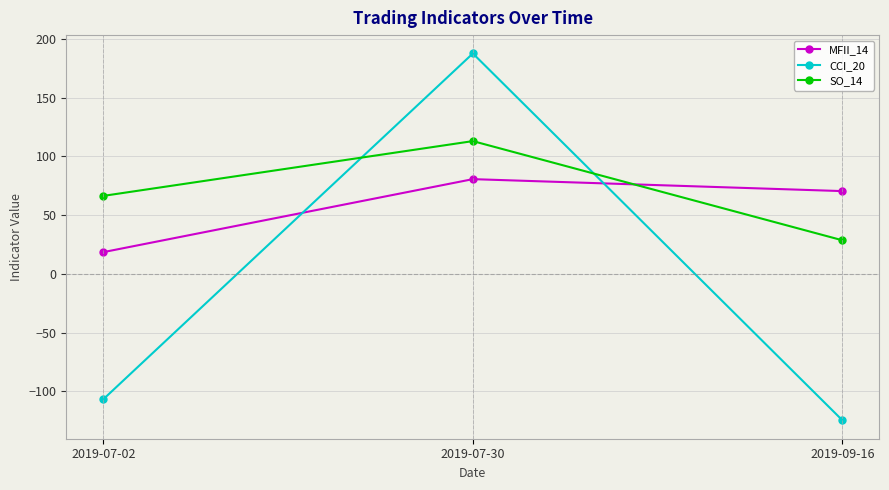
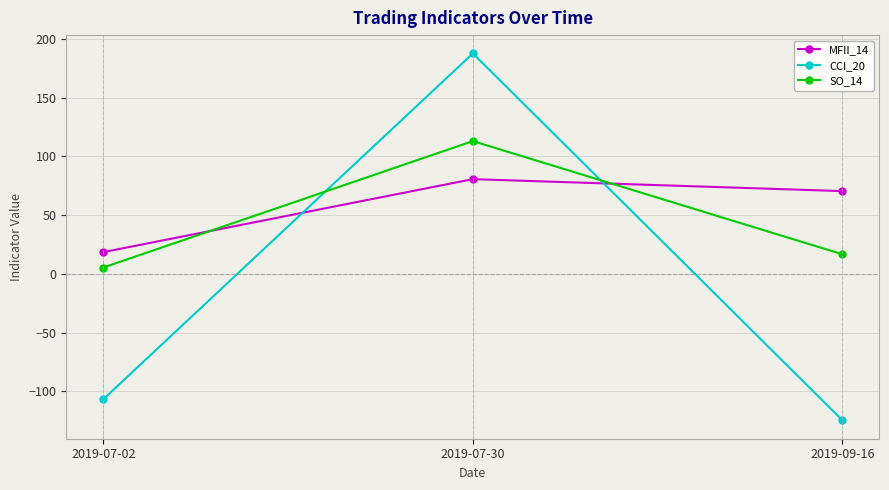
SO_14, 2019-07-02: 66 -> 5
SO_14, 2019-09-16: 29 -> 17
